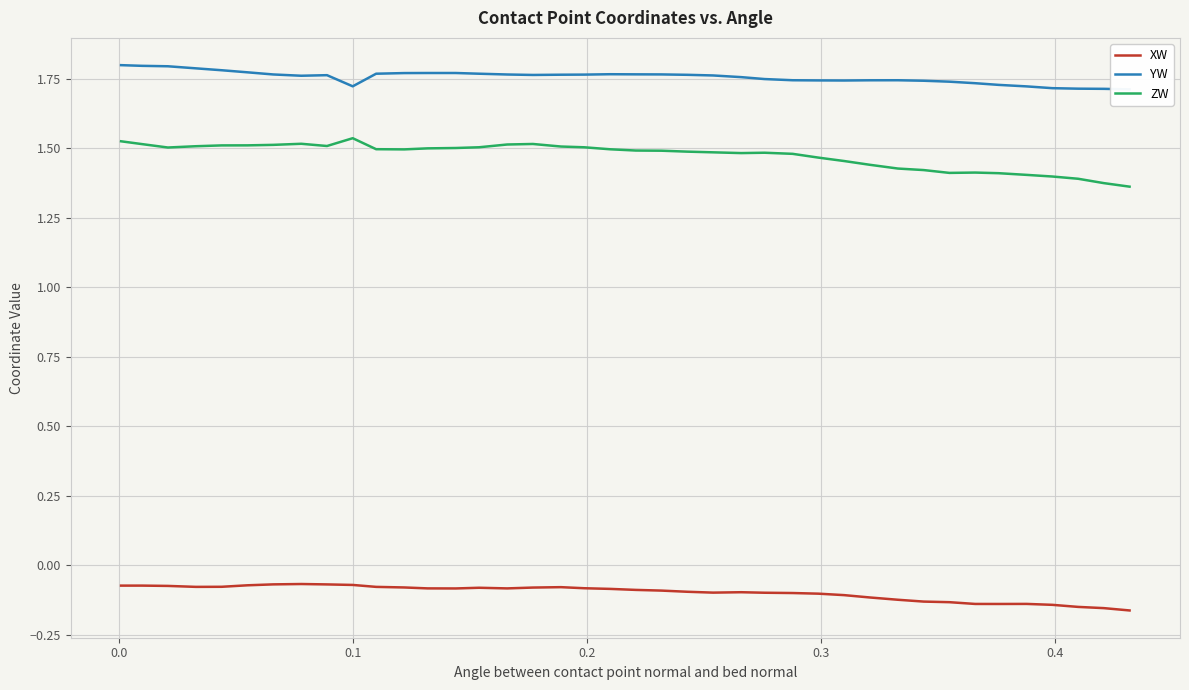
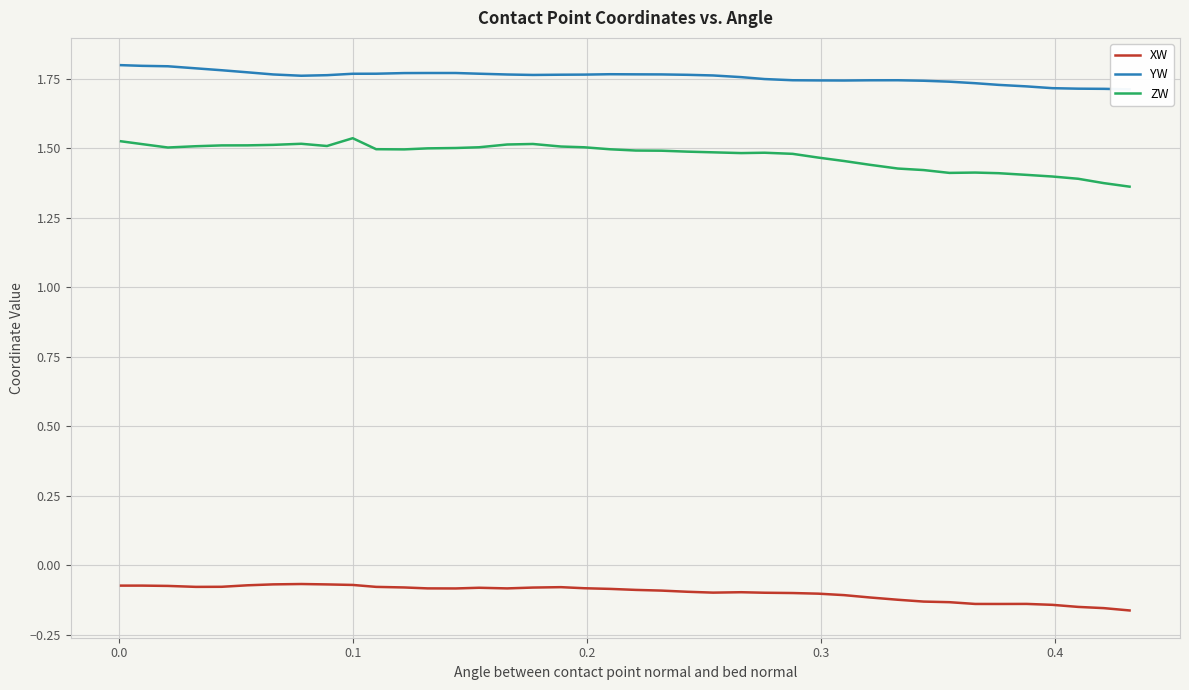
YW, 0.1: 1.72 -> 1.77
